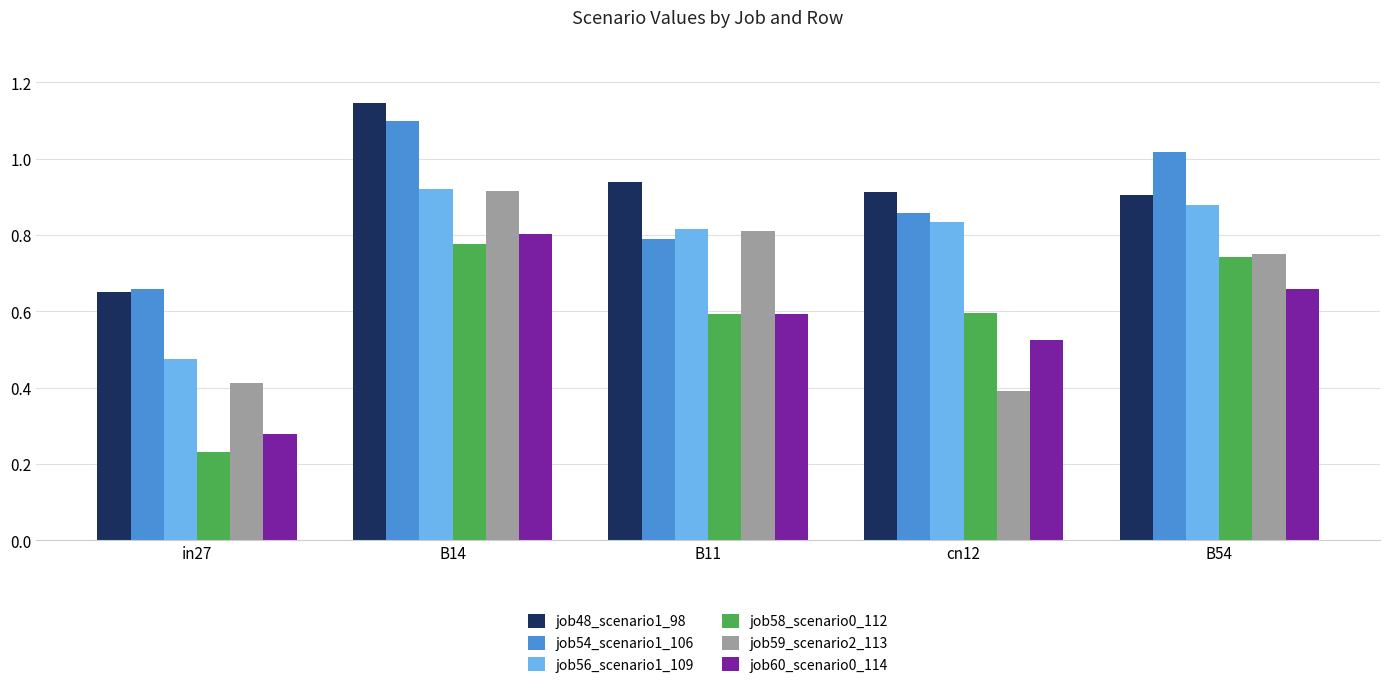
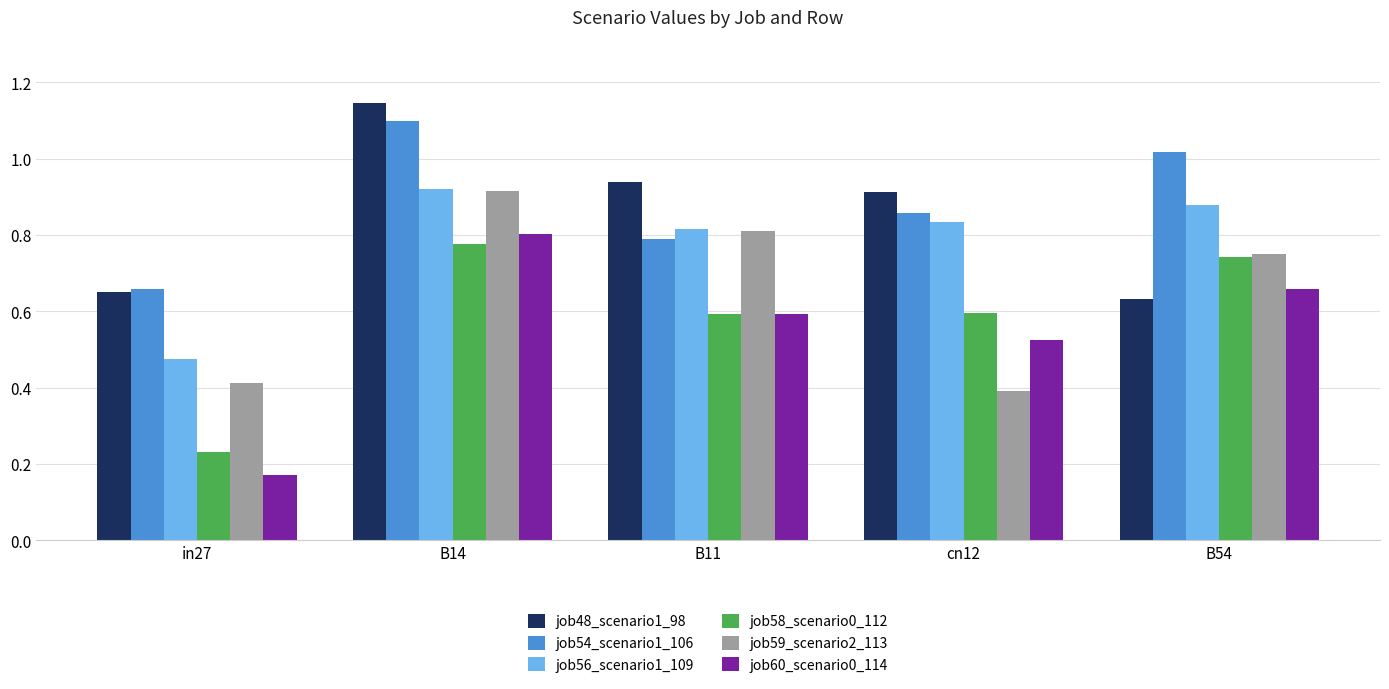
job60_scenario0_114, in27: 0.28 -> 0.17
job48_scenario1_98, B54: 0.91 -> 0.63
